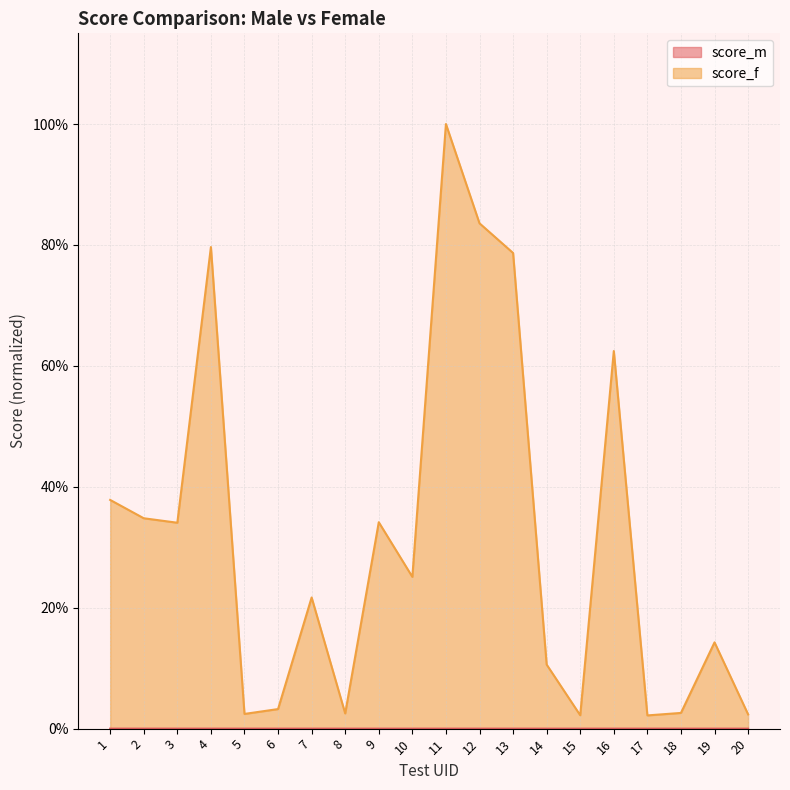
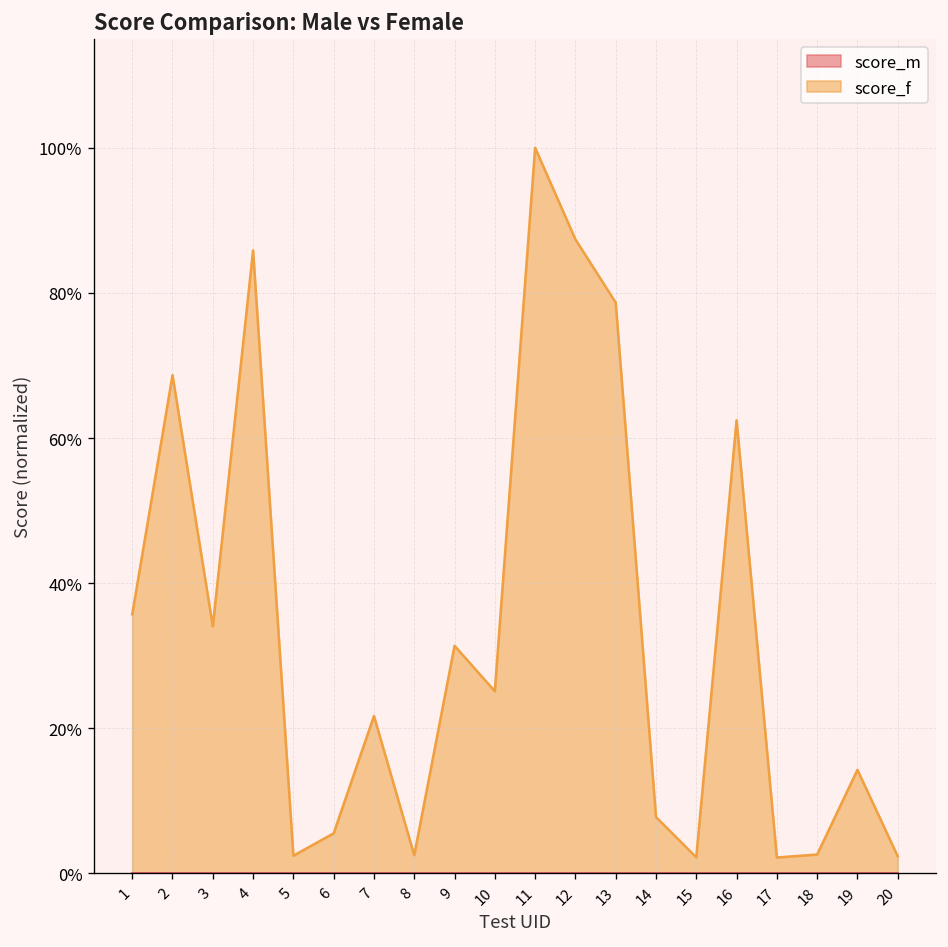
score_f, 1: 38% -> 36%
score_f, 2: 35% -> 69%
score_f, 4: 80% -> 86%
score_f, 6: 3% -> 6%
score_f, 9: 34% -> 31%
score_f, 12: 84% -> 87%
score_f, 14: 11% -> 8%
